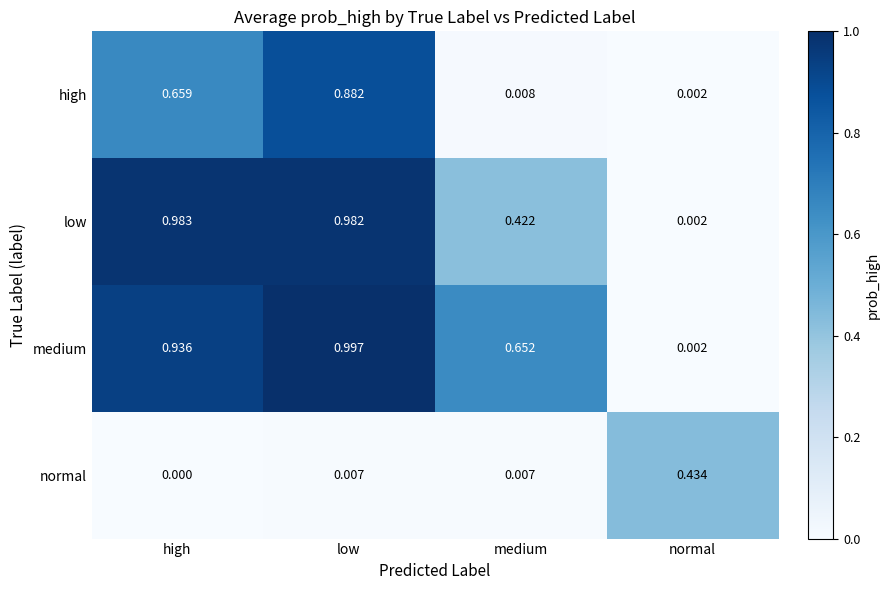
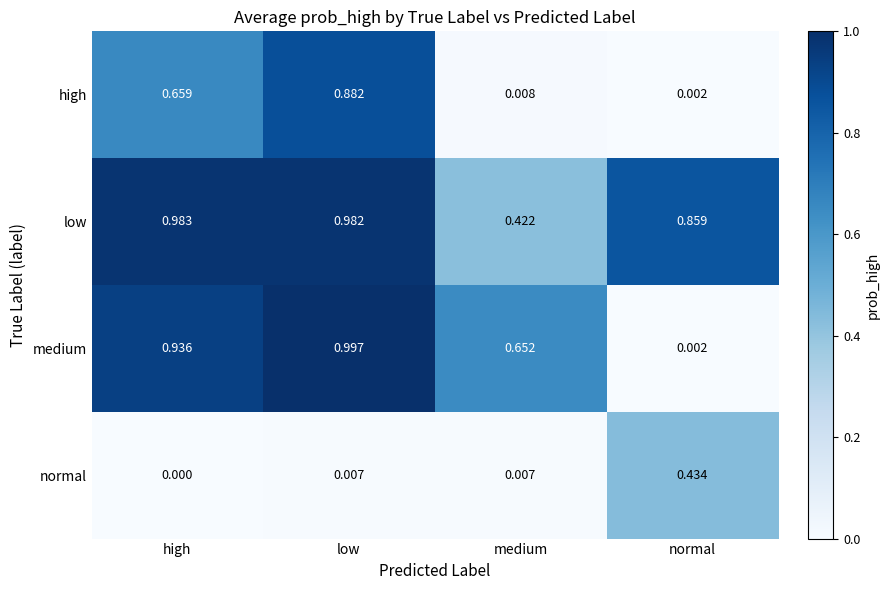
low, normal: 0.002 -> 0.859
